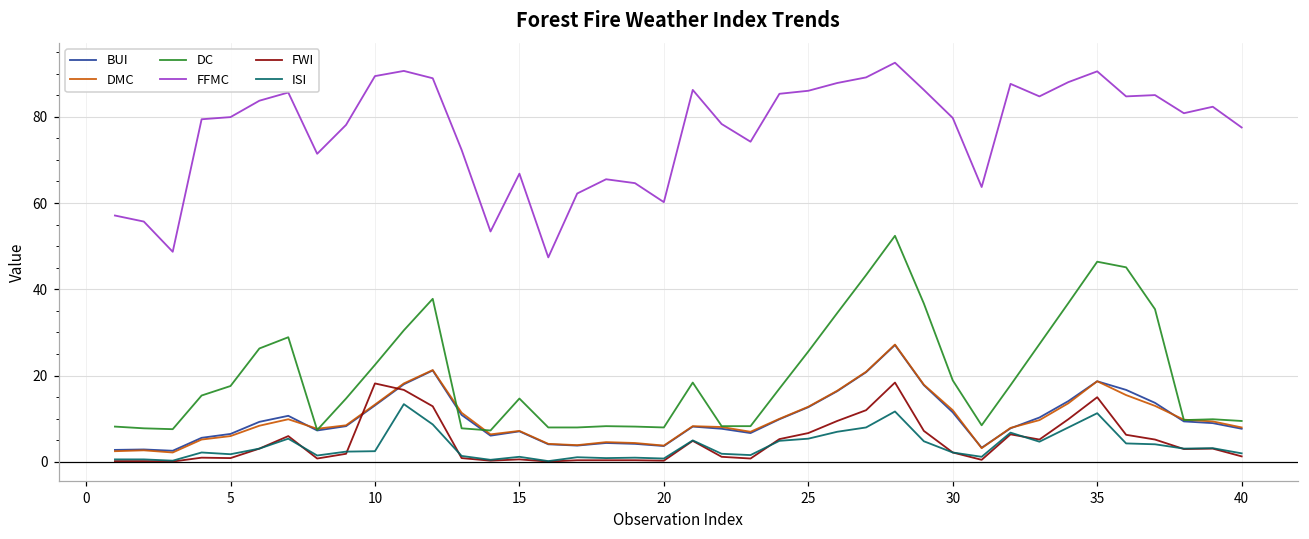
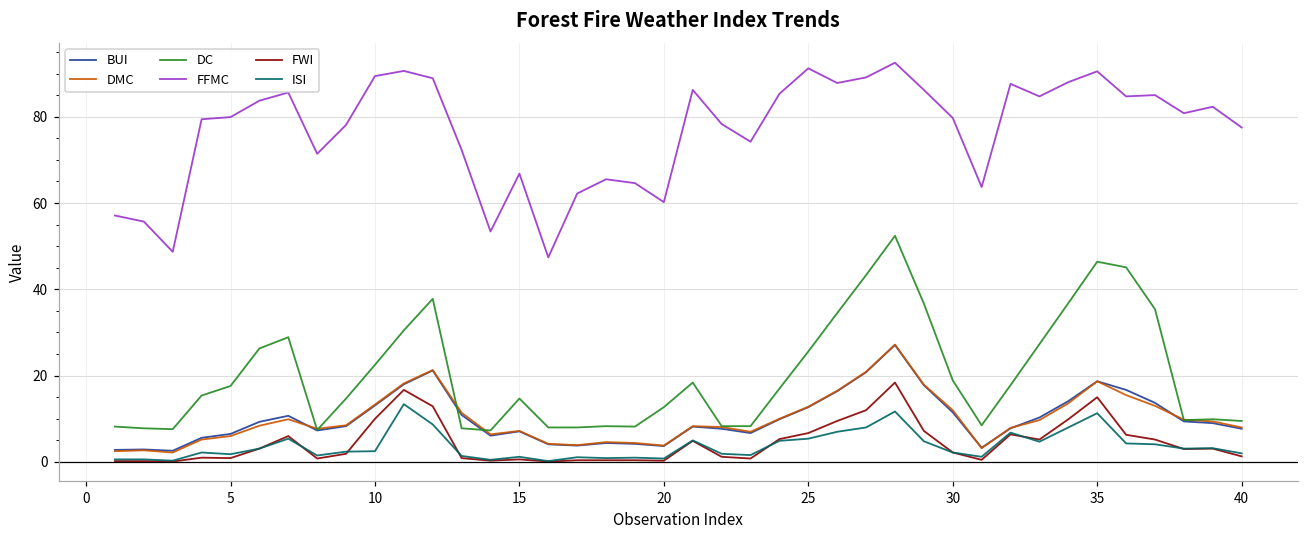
FWI, 10: 18 -> 10
DC, 20: 8 -> 13
FFMC, 25: 86 -> 91
